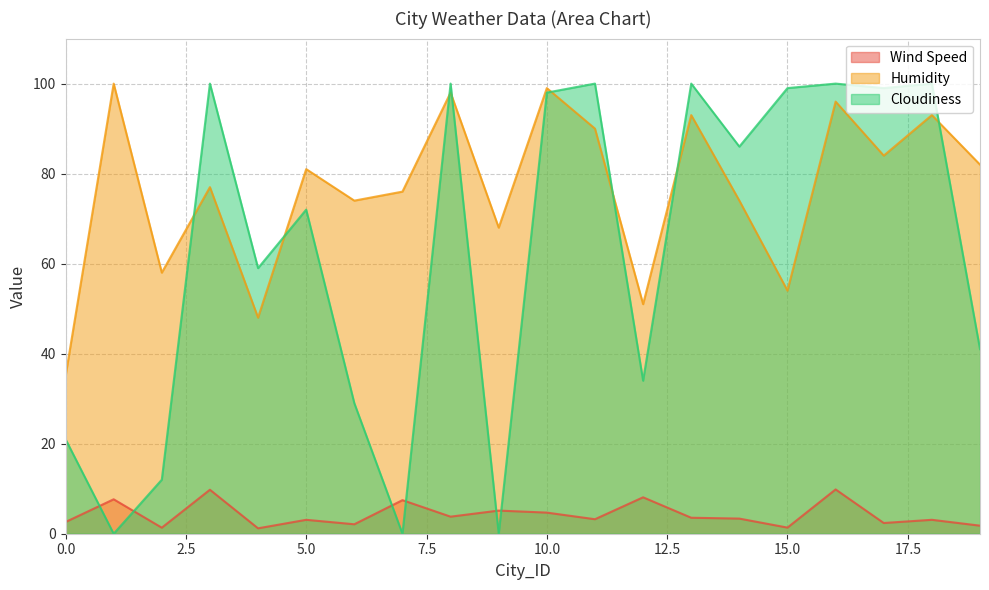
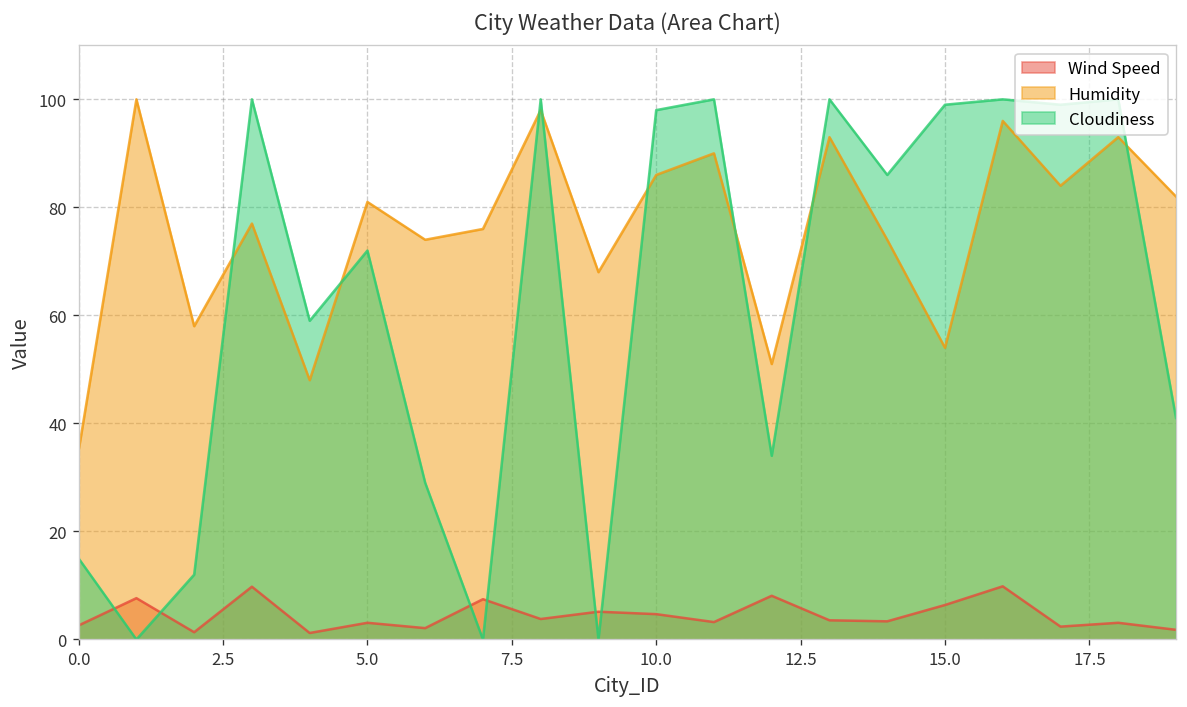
Cloudiness, 0.0: 21 -> 15
Humidity, 10.0: 99 -> 86
Wind Speed, 15.0: 1 -> 6
